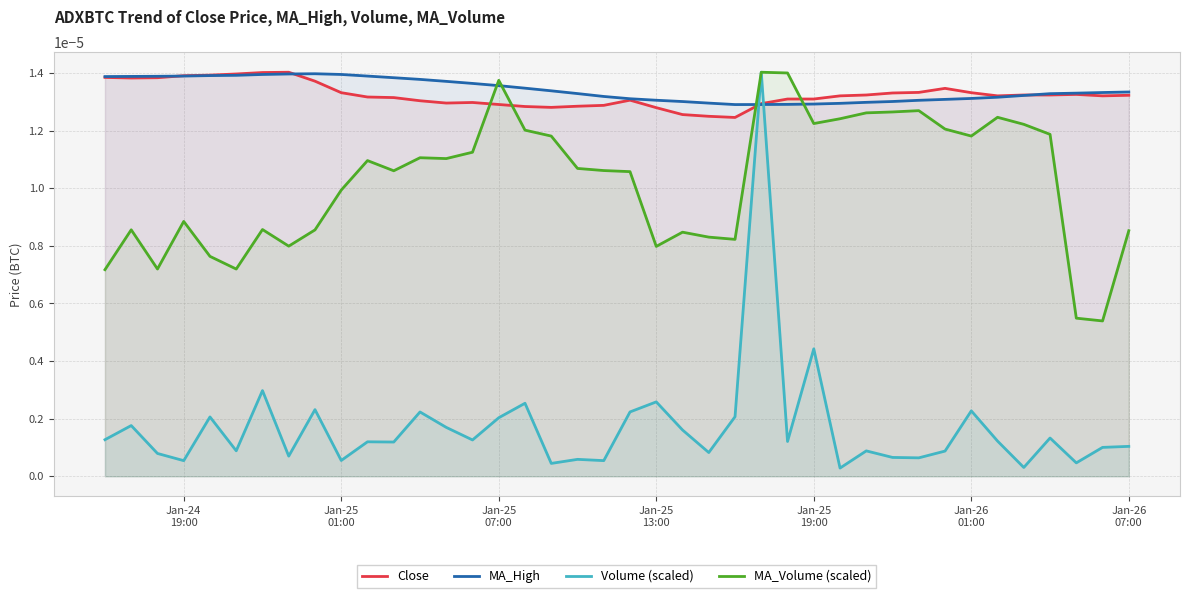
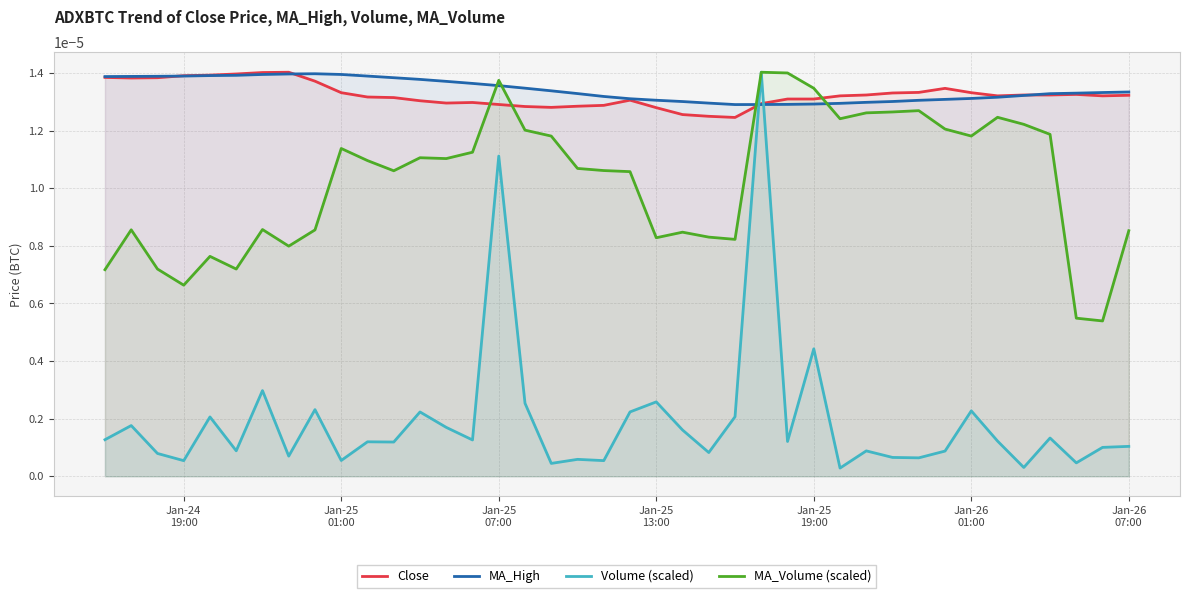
MA_Volume (scaled), Jan-24 19:00: 0.0000088 -> 0.0000066
MA_Volume (scaled), Jan-25 01:00: 0.0000099 -> 0.0000114
Volume (scaled), Jan-25 07:00: 0.0000020 -> 0.0000111
MA_Volume (scaled), Jan-25 13:00: 0.0000080 -> 0.0000083
MA_Volume (scaled), Jan-25 19:00: 0.0000122 -> 0.0000135
